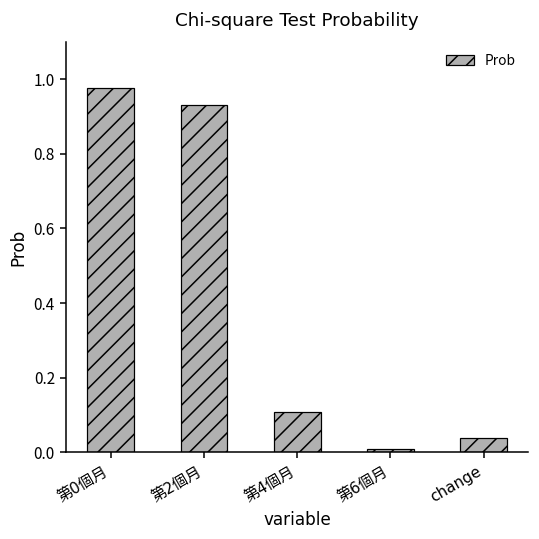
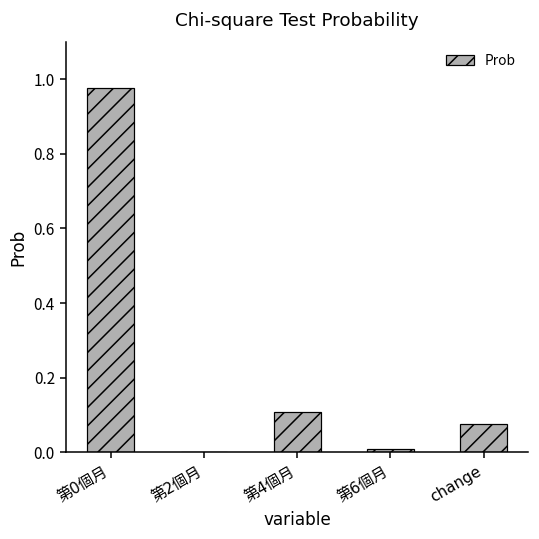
第2個月: 0.93 -> 0.00
change: 0.04 -> 0.08
